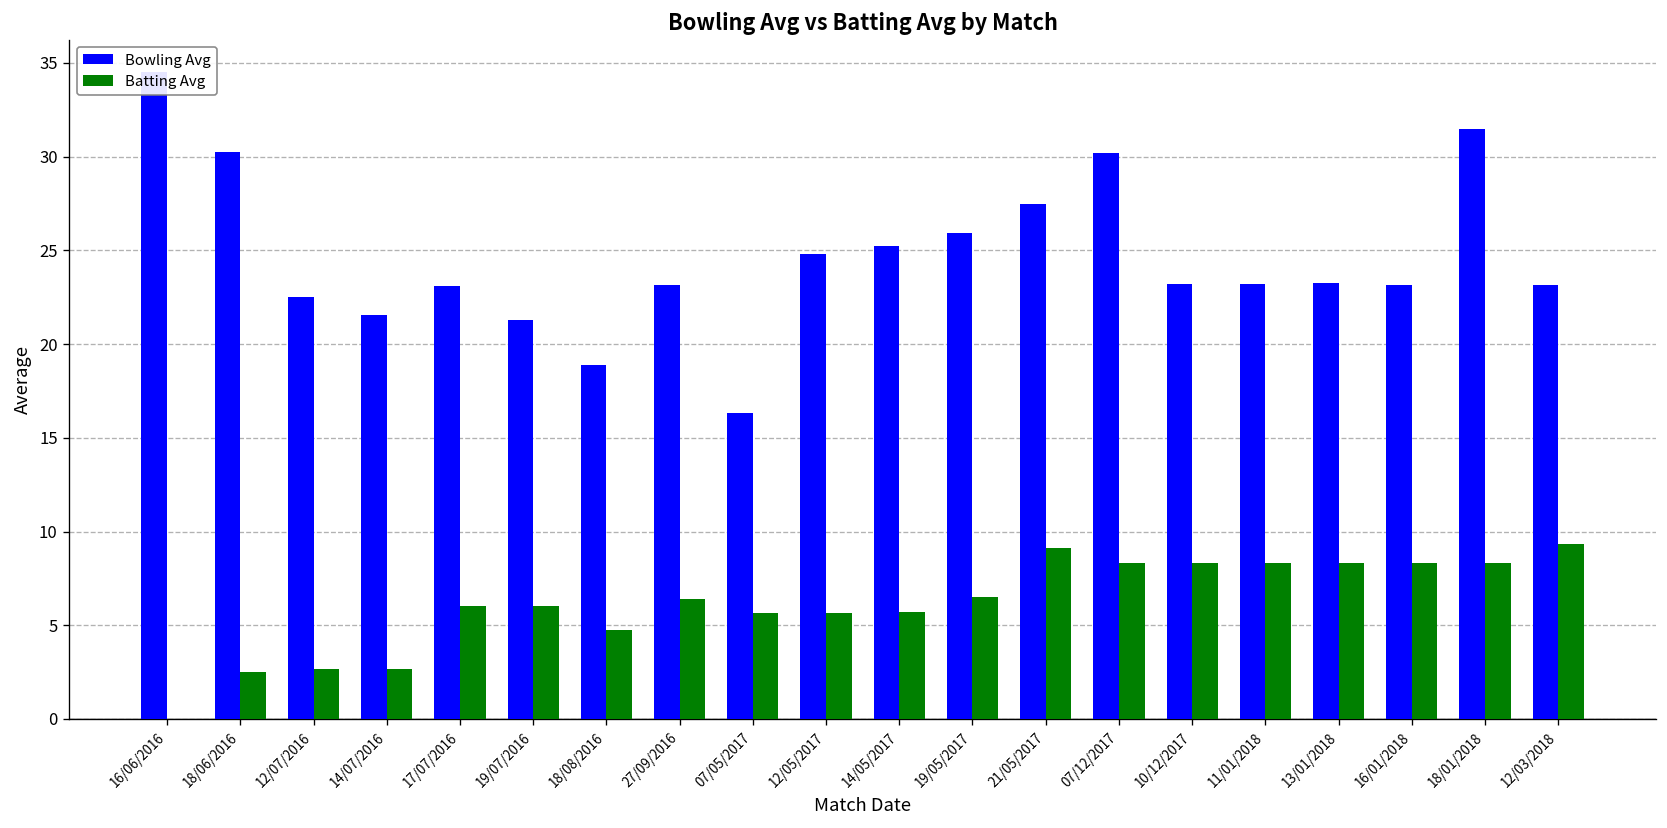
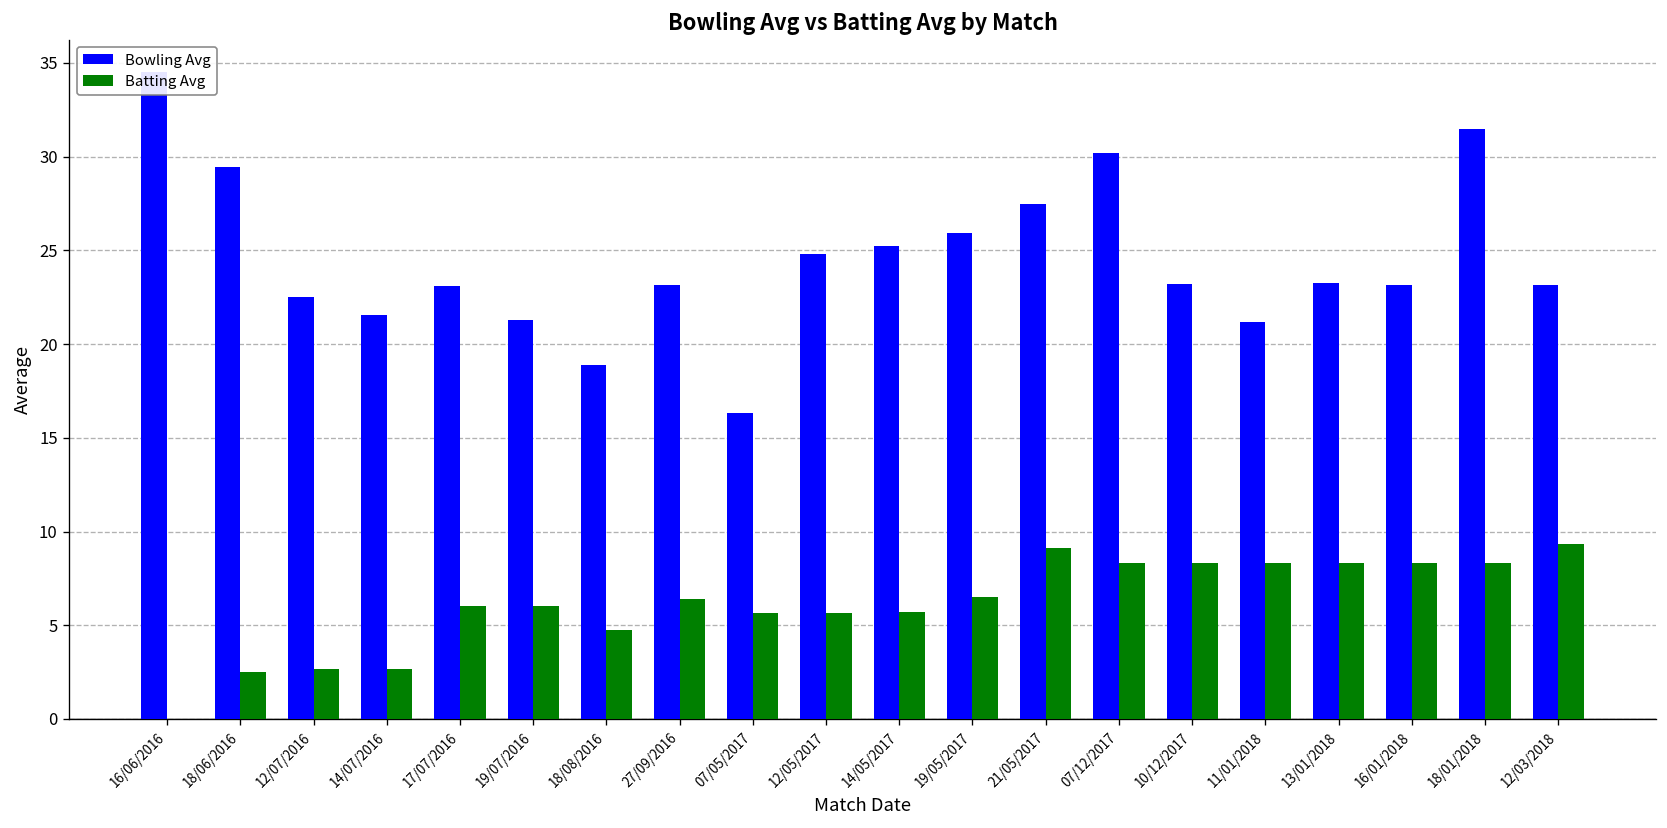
Bowling Avg, 18/06/2016: 30.3 -> 29.4
Bowling Avg, 11/01/2018: 23.2 -> 21.2
